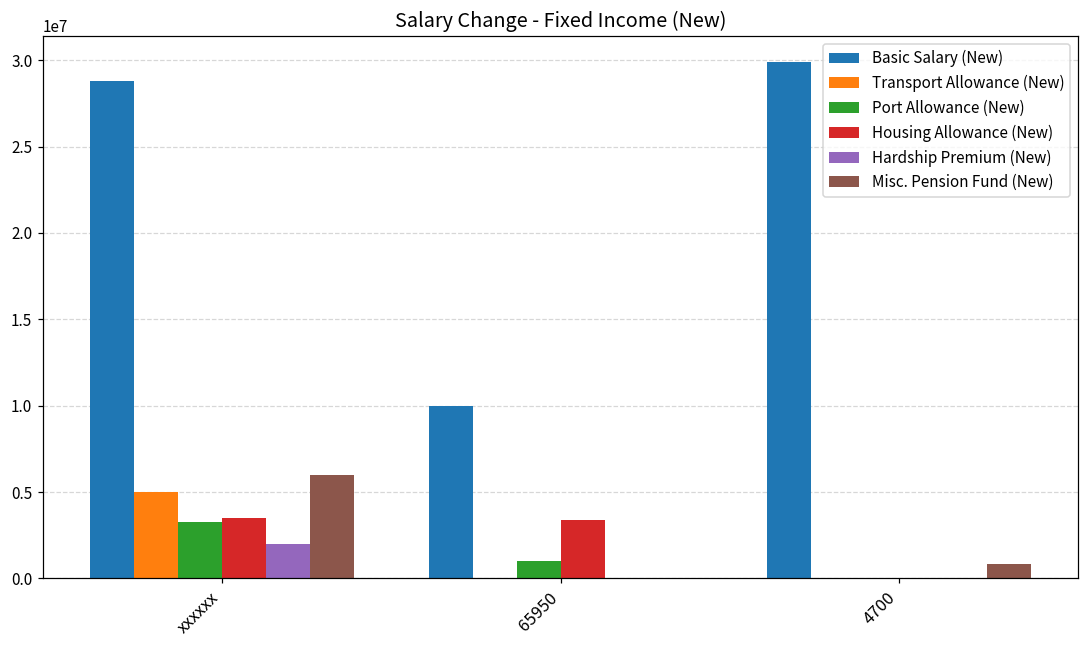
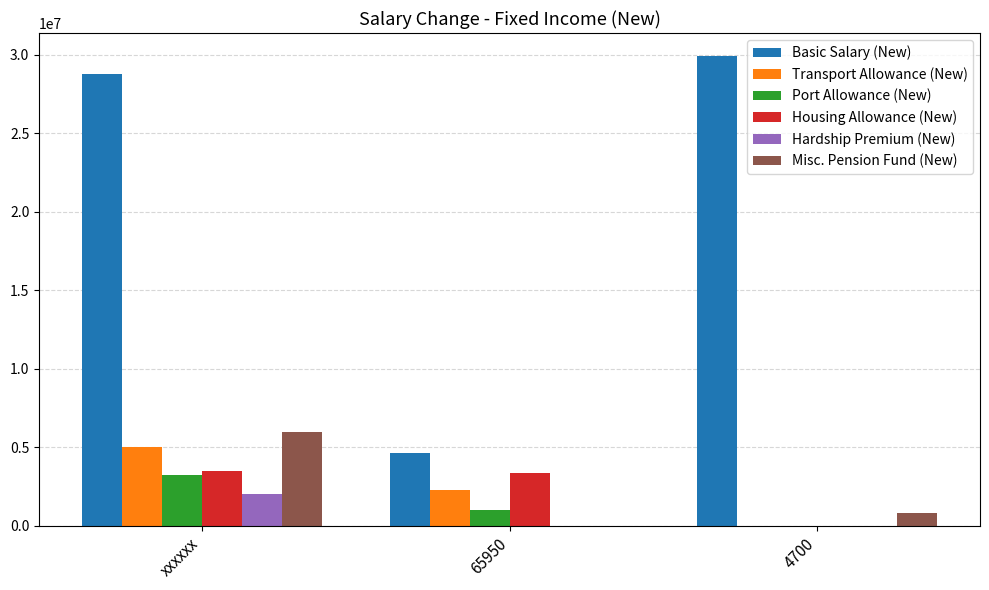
Basic Salary (New), 65950: 10000000 -> 4600000
Transport Allowance (New), 65950: 0 -> 2300000
